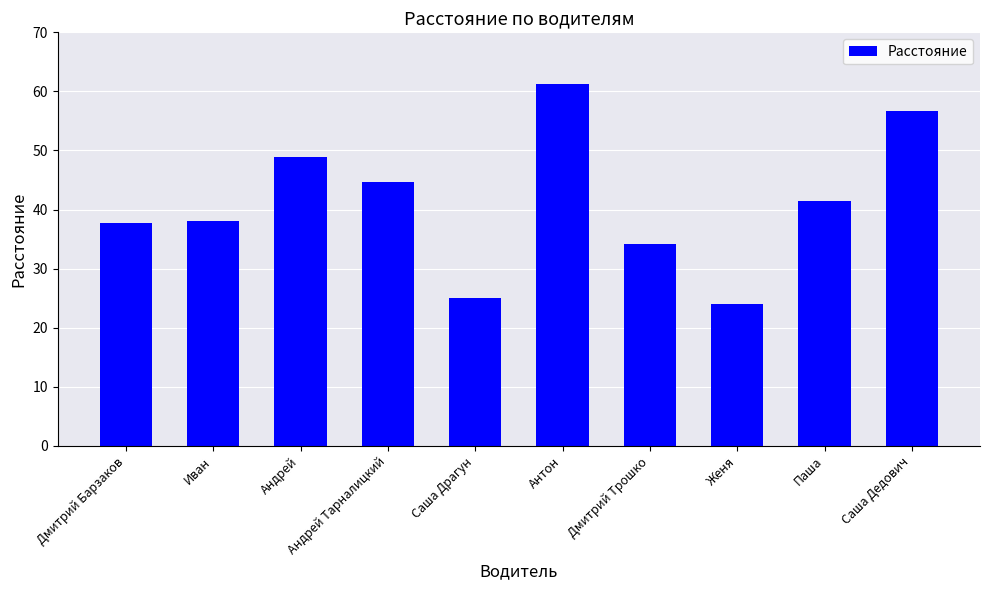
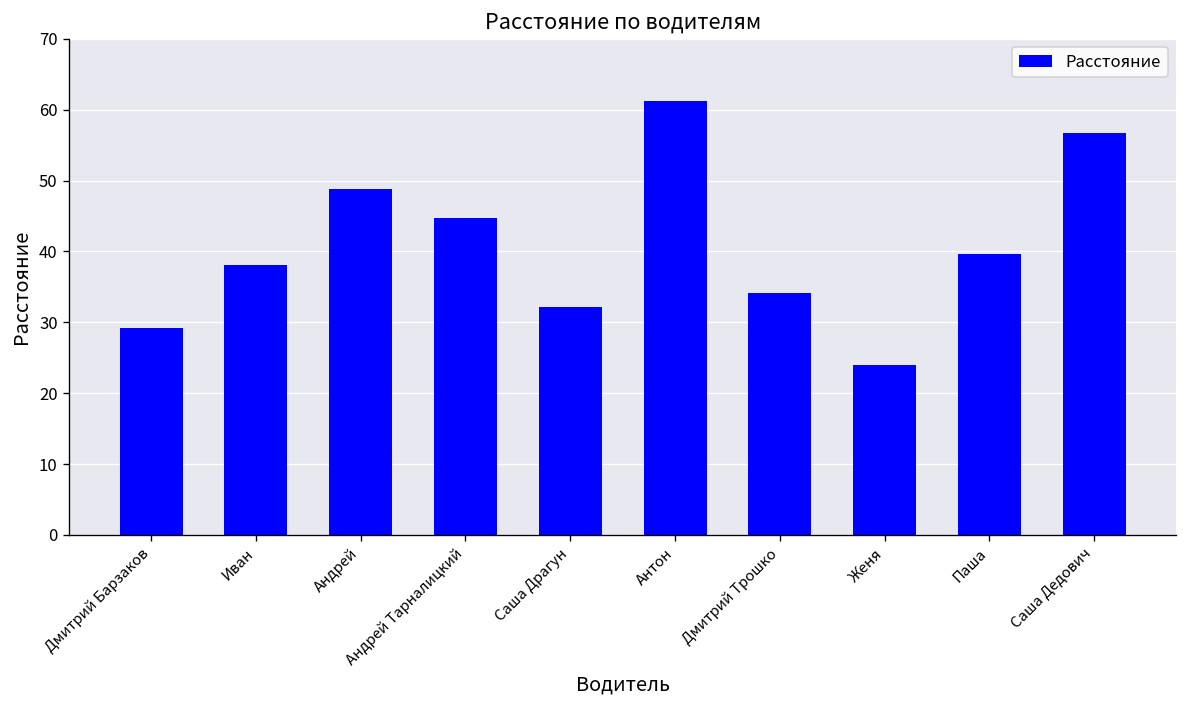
Дмитрий Барзаков: 38 -> 29
Саша Драгун: 25 -> 32
Паша: 41 -> 40
